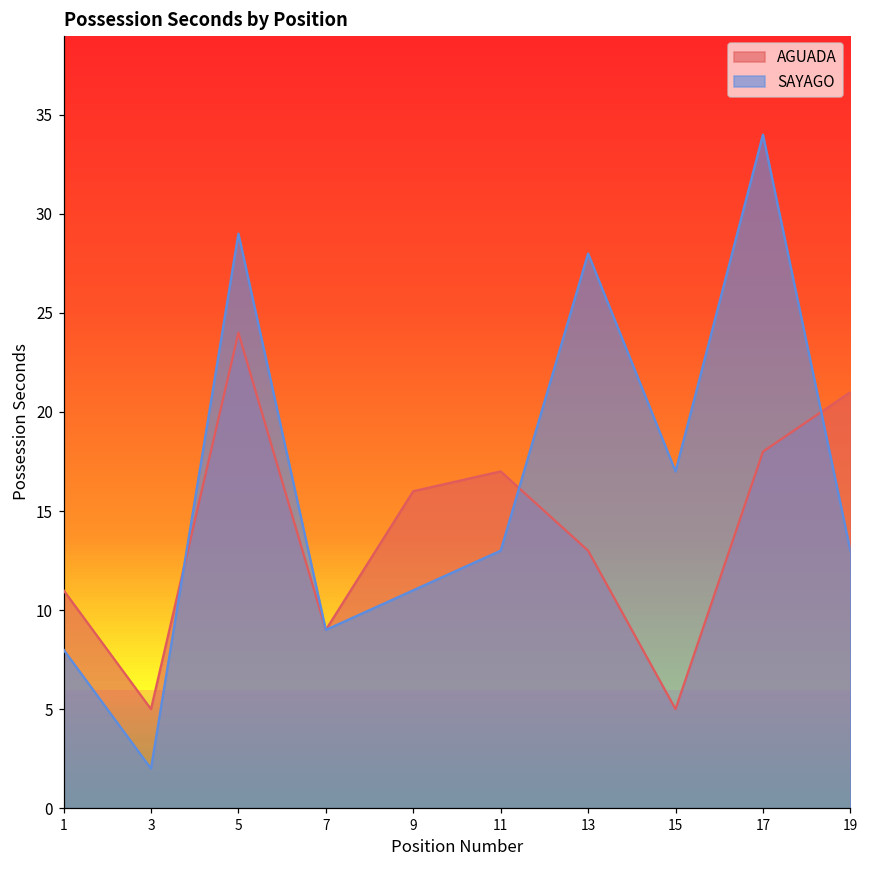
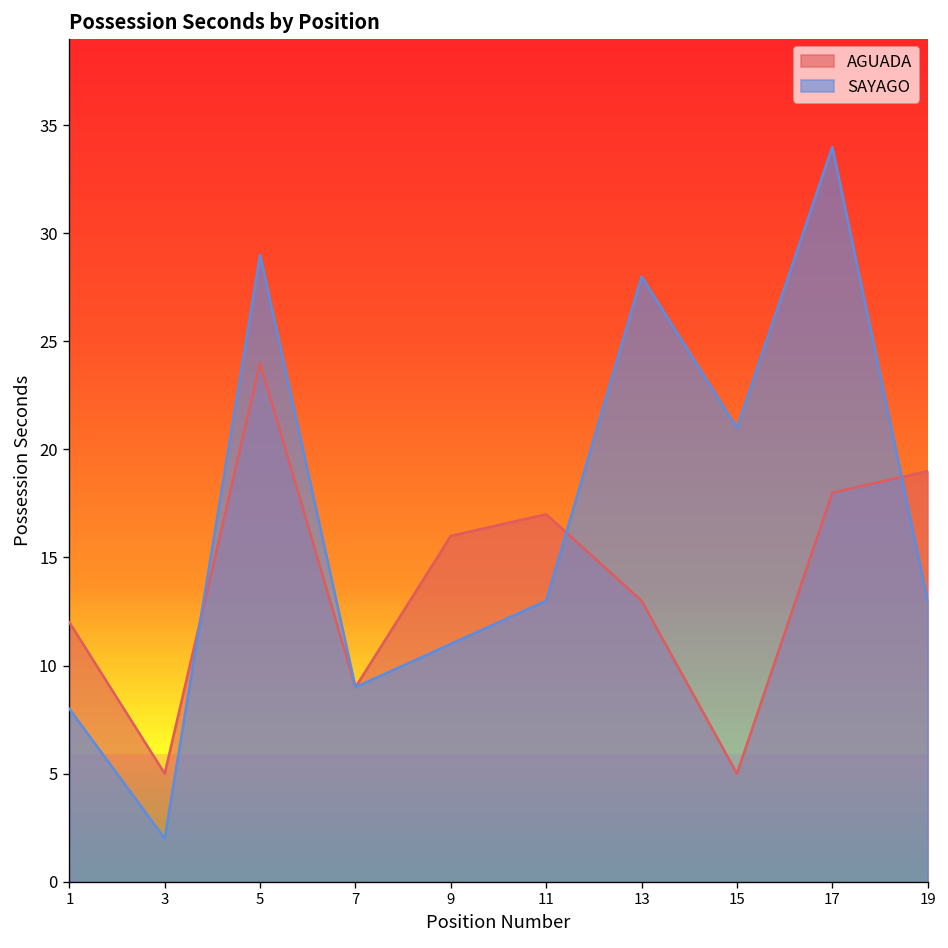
AGUADA, 1: 11 -> 12
SAYAGO, 15: 17 -> 21
AGUADA, 19: 21 -> 19
